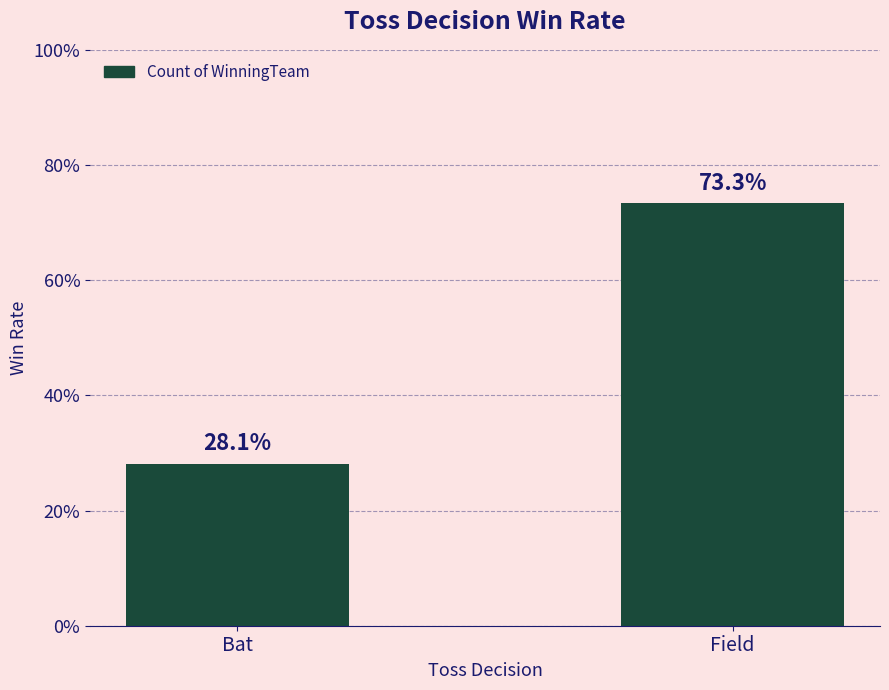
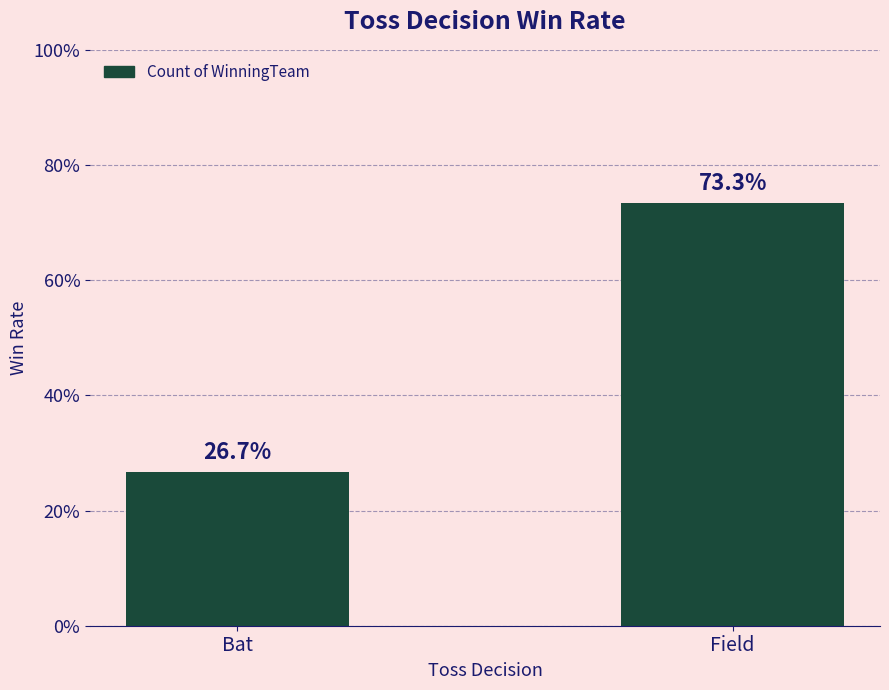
Bat: 28.1% -> 26.7%
